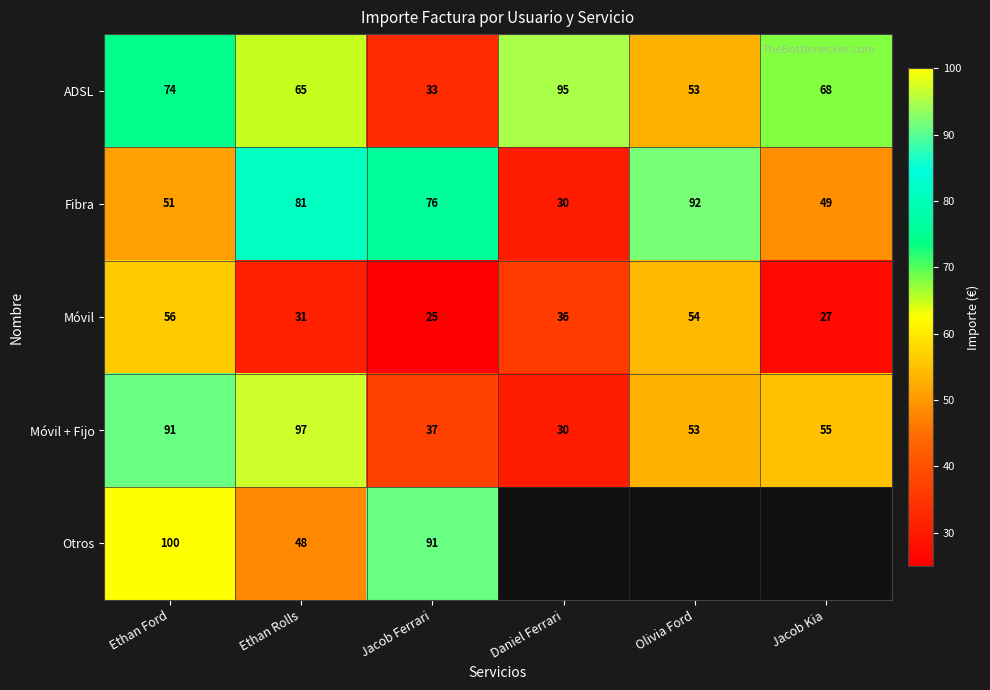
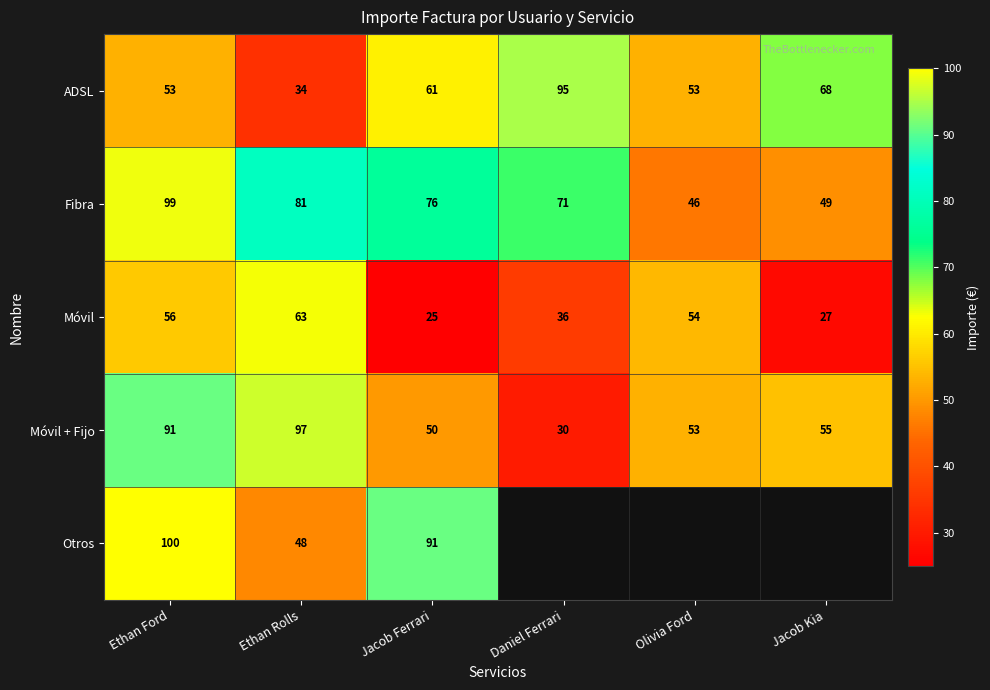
ADSL, Ethan Ford: 74 -> 53
ADSL, Ethan Rolls: 65 -> 34
ADSL, Jacob Ferrari: 33 -> 61
Fibra, Ethan Ford: 51 -> 99
Fibra, Daniel Ferrari: 30 -> 71
Fibra, Olivia Ford: 92 -> 46
Móvil, Ethan Rolls: 31 -> 63
Móvil + Fijo, Jacob Ferrari: 37 -> 50
